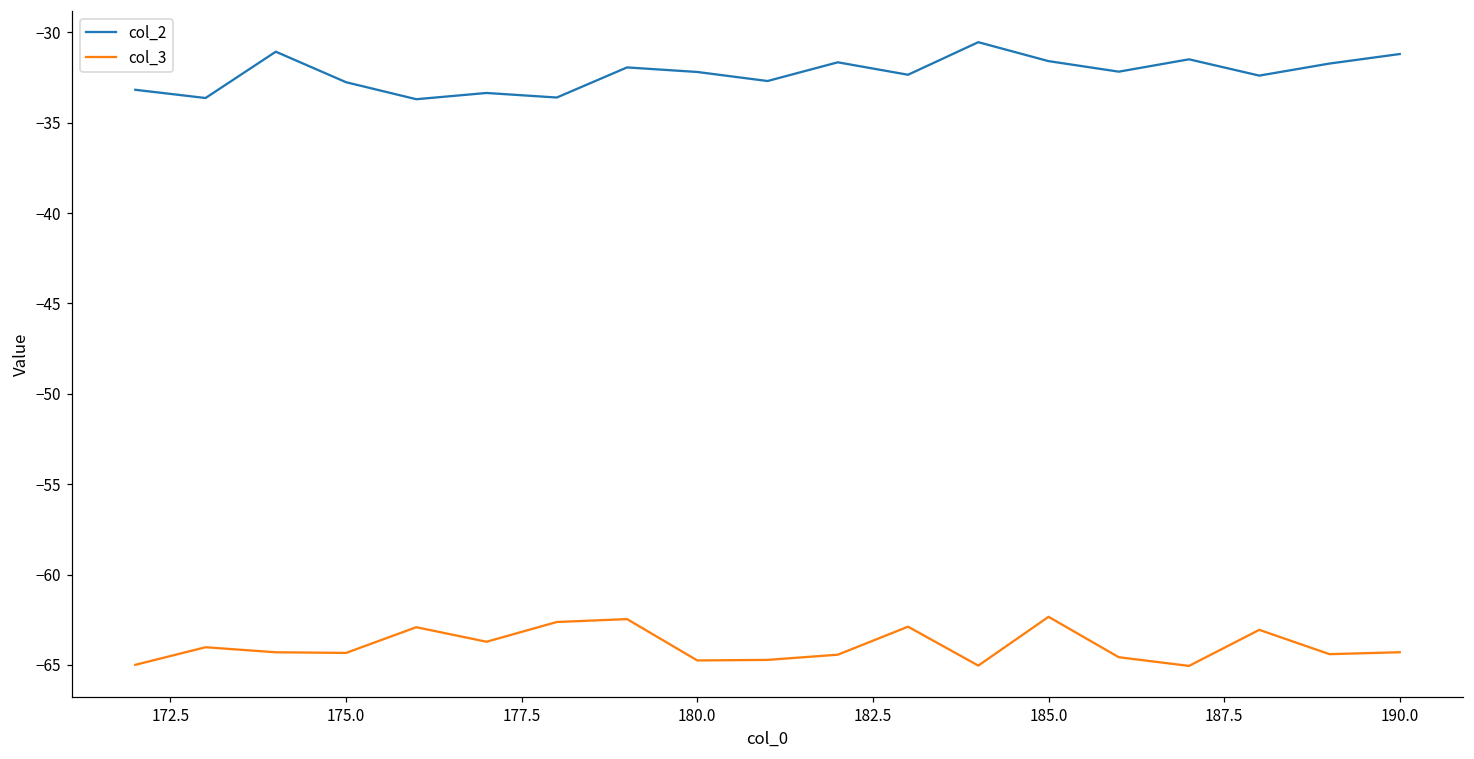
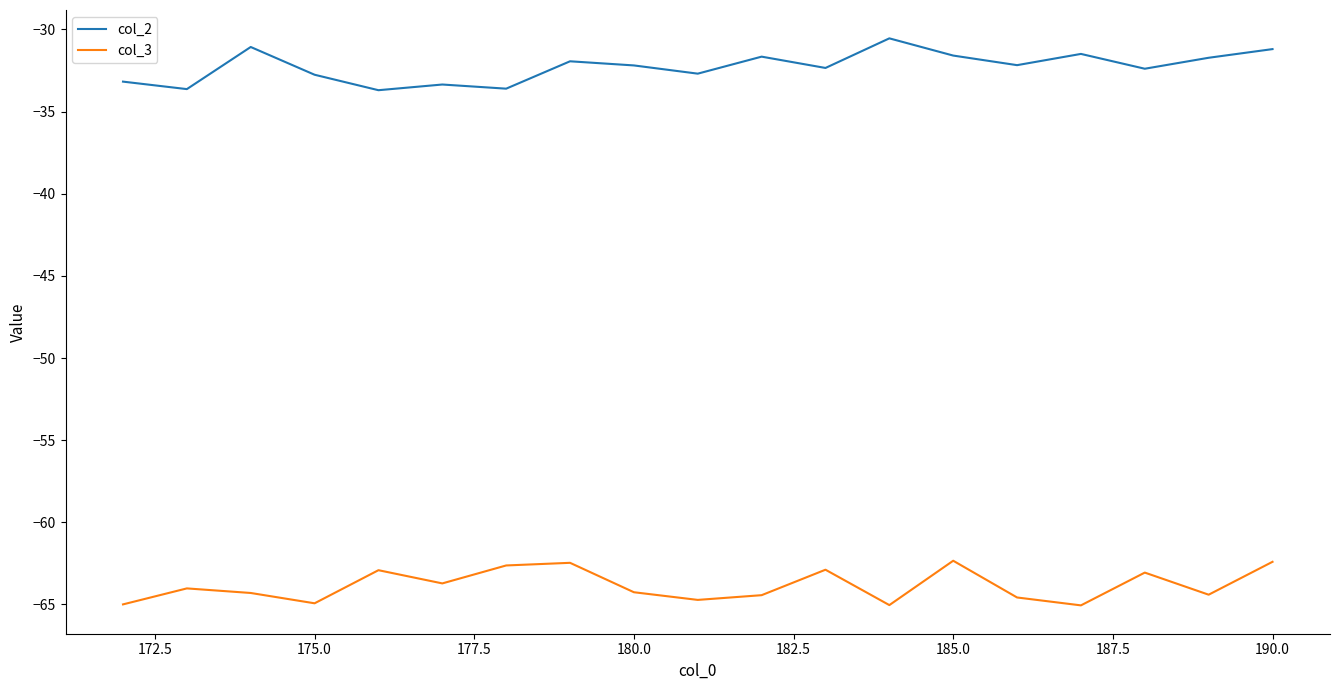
col_3, 175.0: -64.3 -> -64.9
col_3, 180.0: -64.8 -> -64.3
col_3, 190.0: -64.3 -> -62.4
